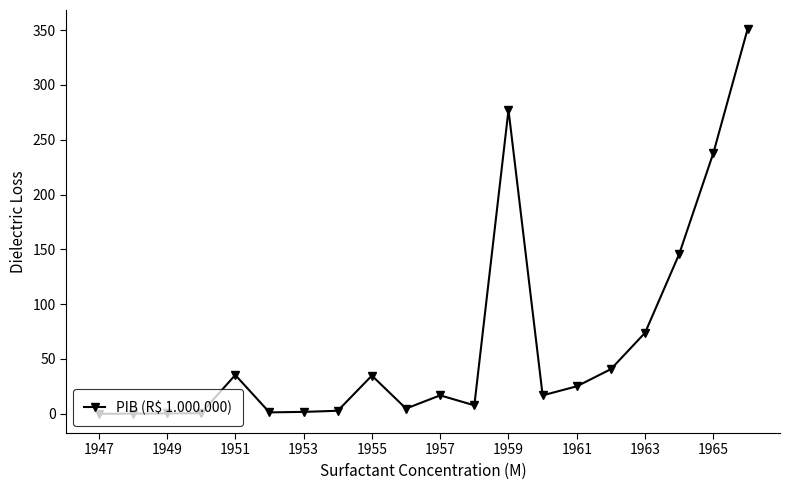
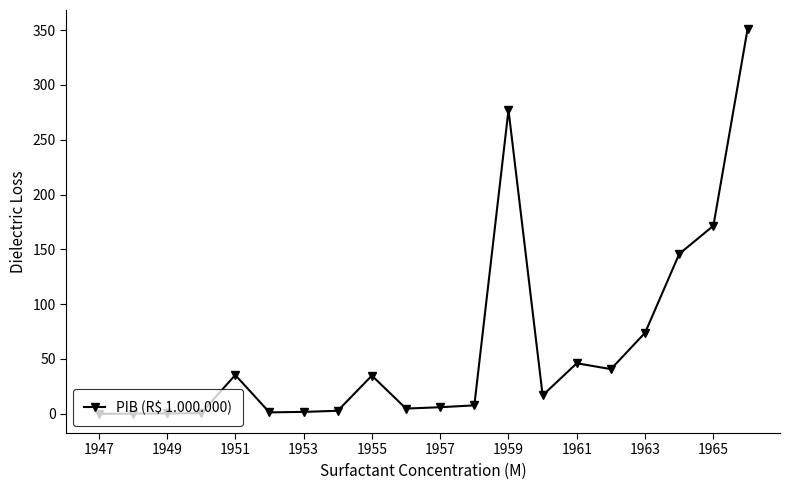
1957: 17 -> 6
1961: 25 -> 46
1965: 238 -> 172
